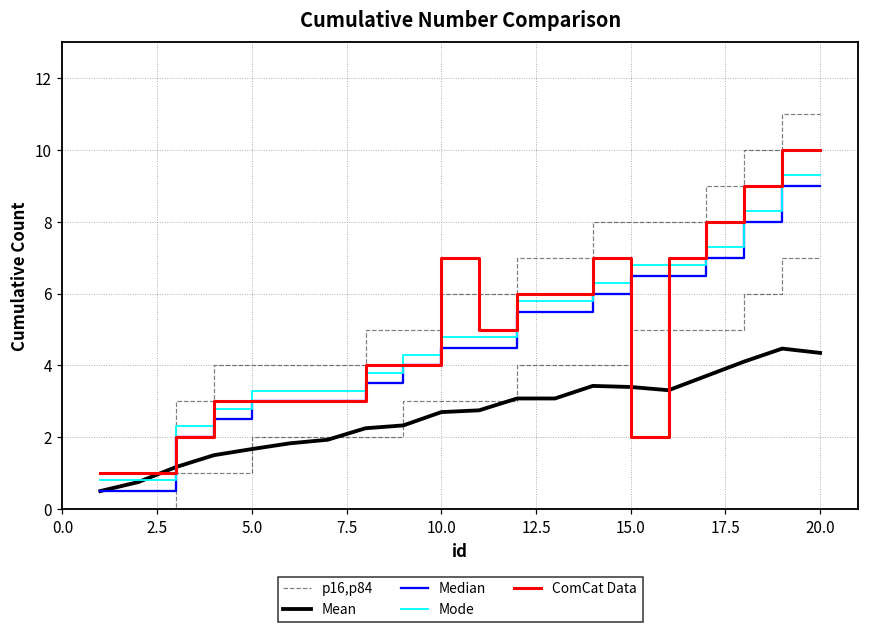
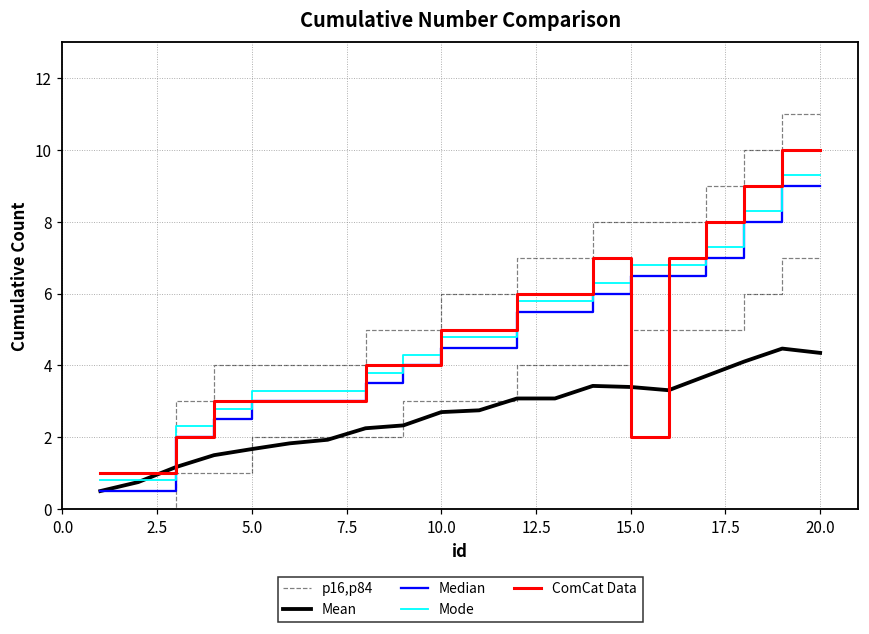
ComCat Data, 10.0: 7 -> 5
